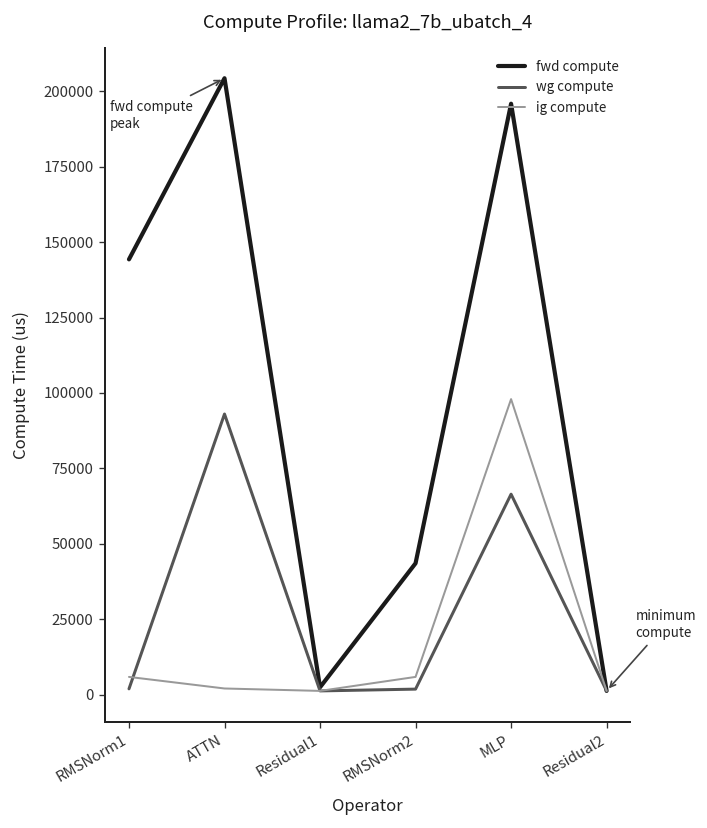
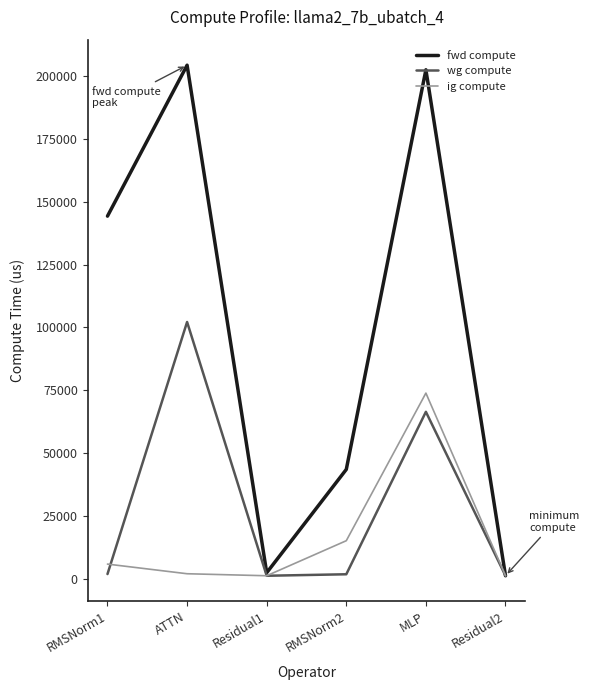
wg compute, ATTN: 93000 -> 102000
ig compute, RMSNorm2: 6000 -> 15000
fwd compute, MLP: 196000 -> 203000
ig compute, MLP: 98000 -> 74000
